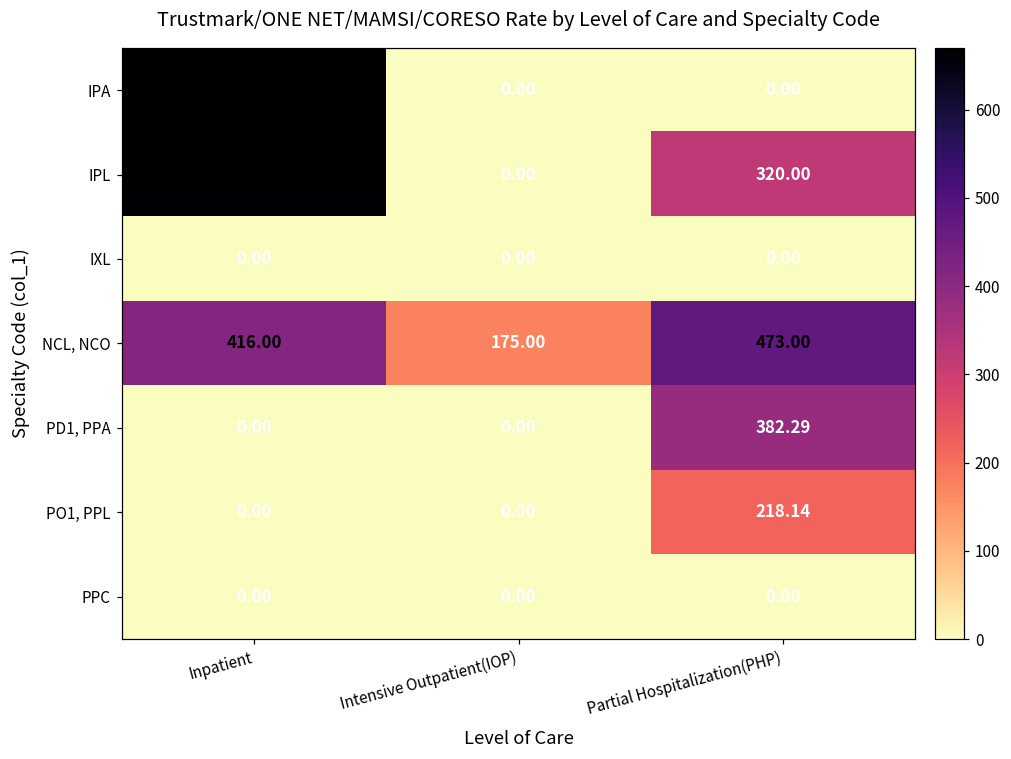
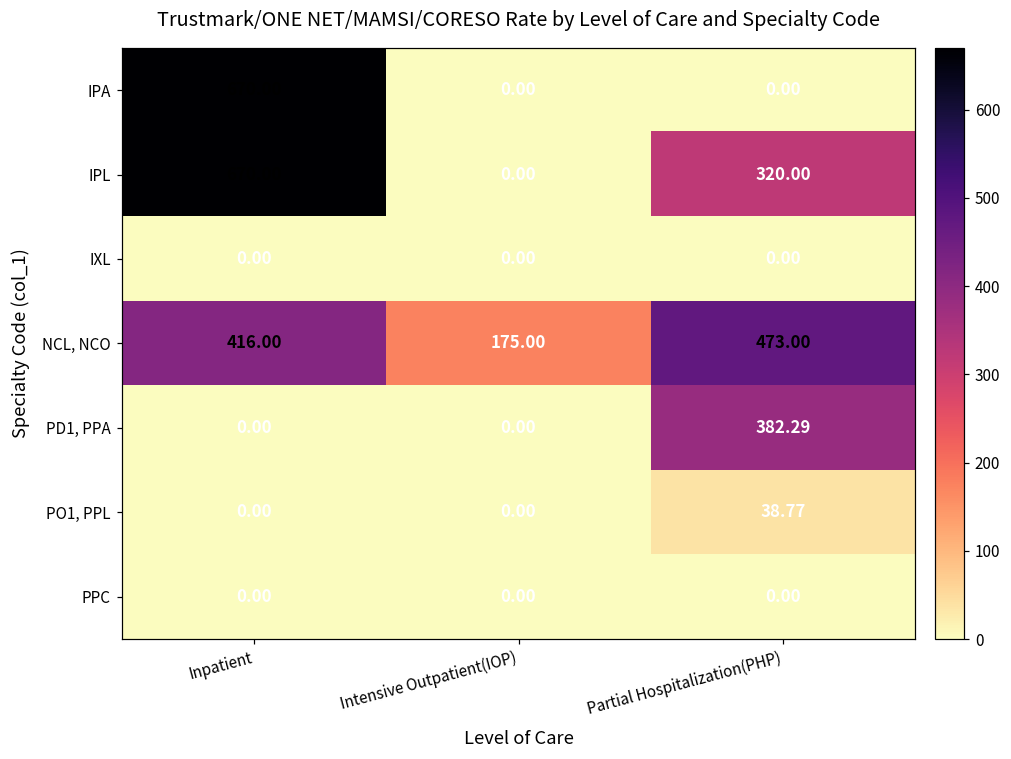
PO1, PPL, Partial Hospitalization(PHP): 218.14 -> 38.77
